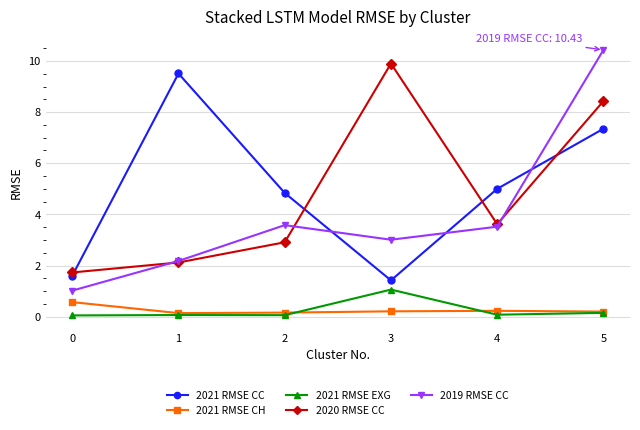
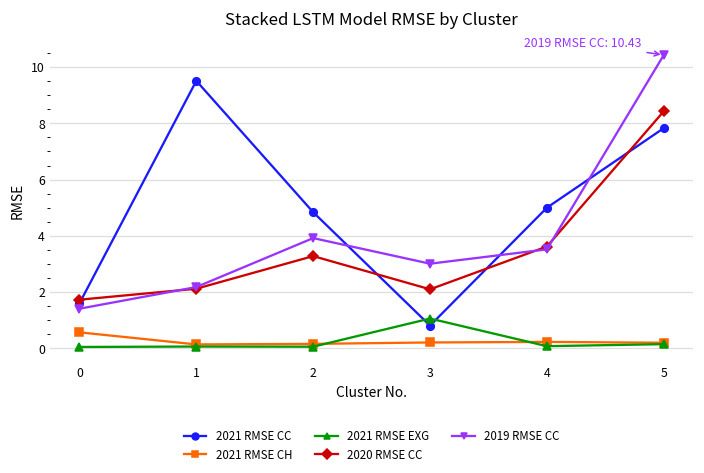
2019 RMSE CC, 0: 1.0 -> 1.4
2020 RMSE CC, 2: 2.9 -> 3.3
2019 RMSE CC, 2: 3.6 -> 3.9
2021 RMSE CC, 3: 1.4 -> 0.8
2020 RMSE CC, 3: 9.9 -> 2.1
2021 RMSE CC, 5: 7.4 -> 7.8
